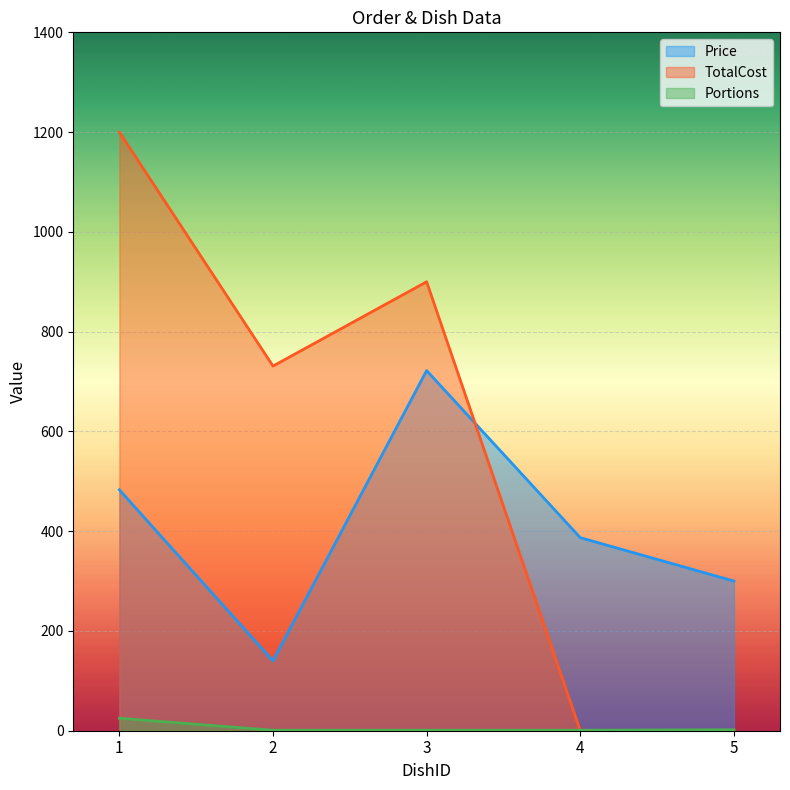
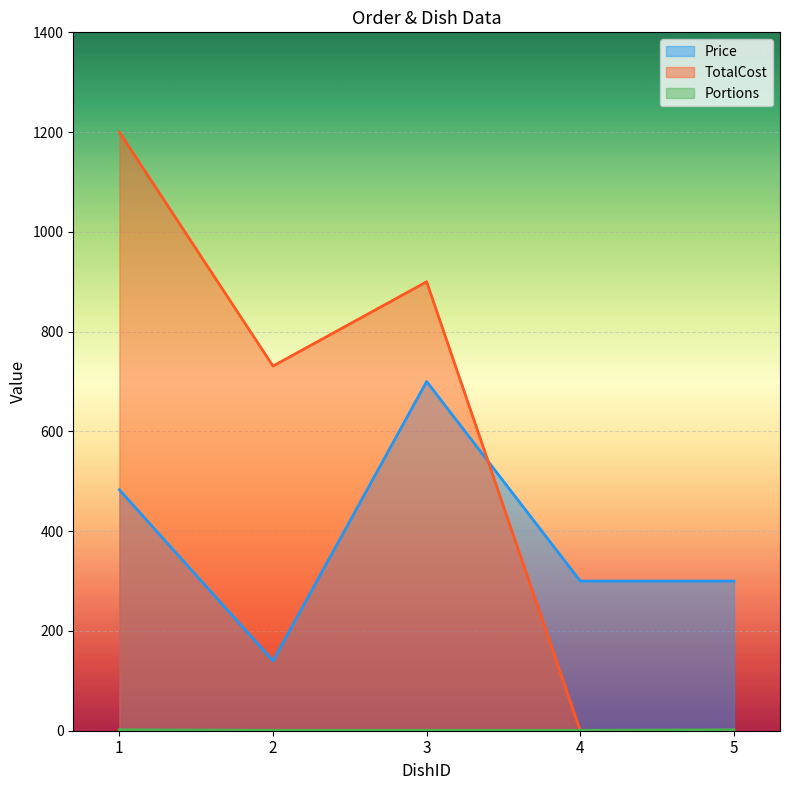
Portions, 1: 30 -> 0
Price, 3: 720 -> 700
Price, 4: 390 -> 300
